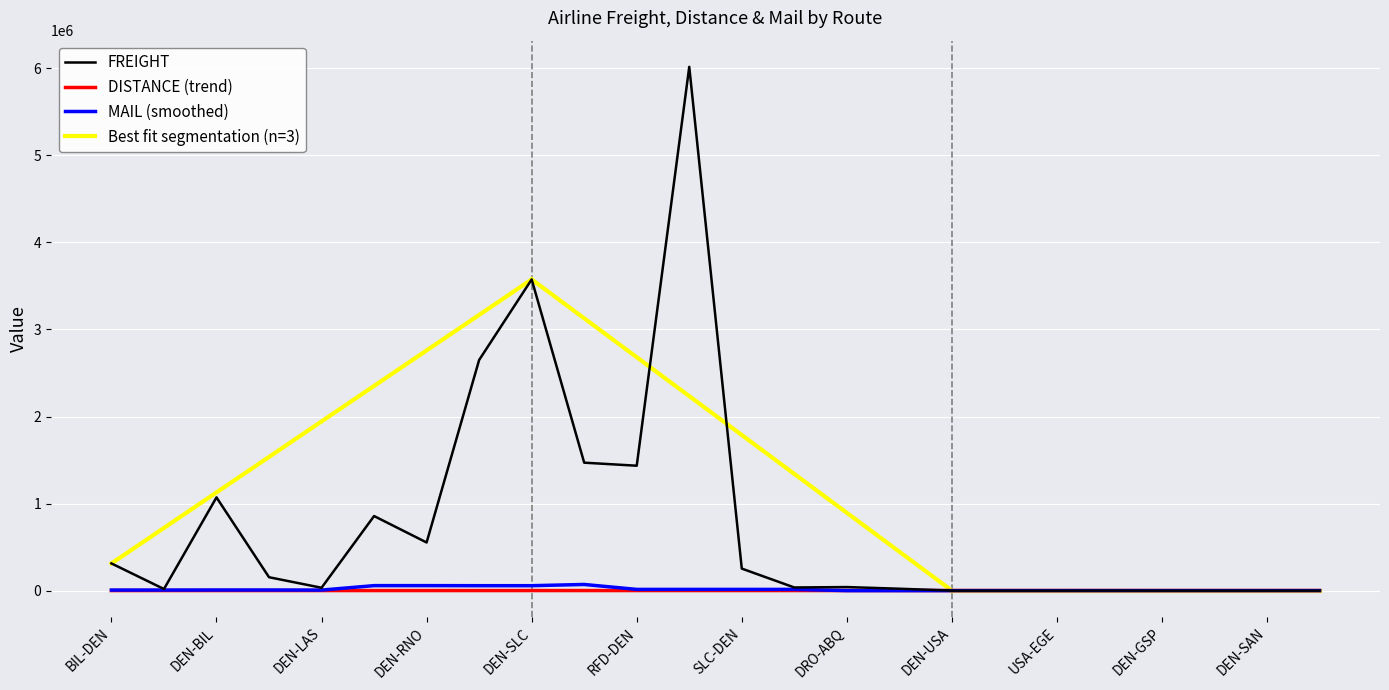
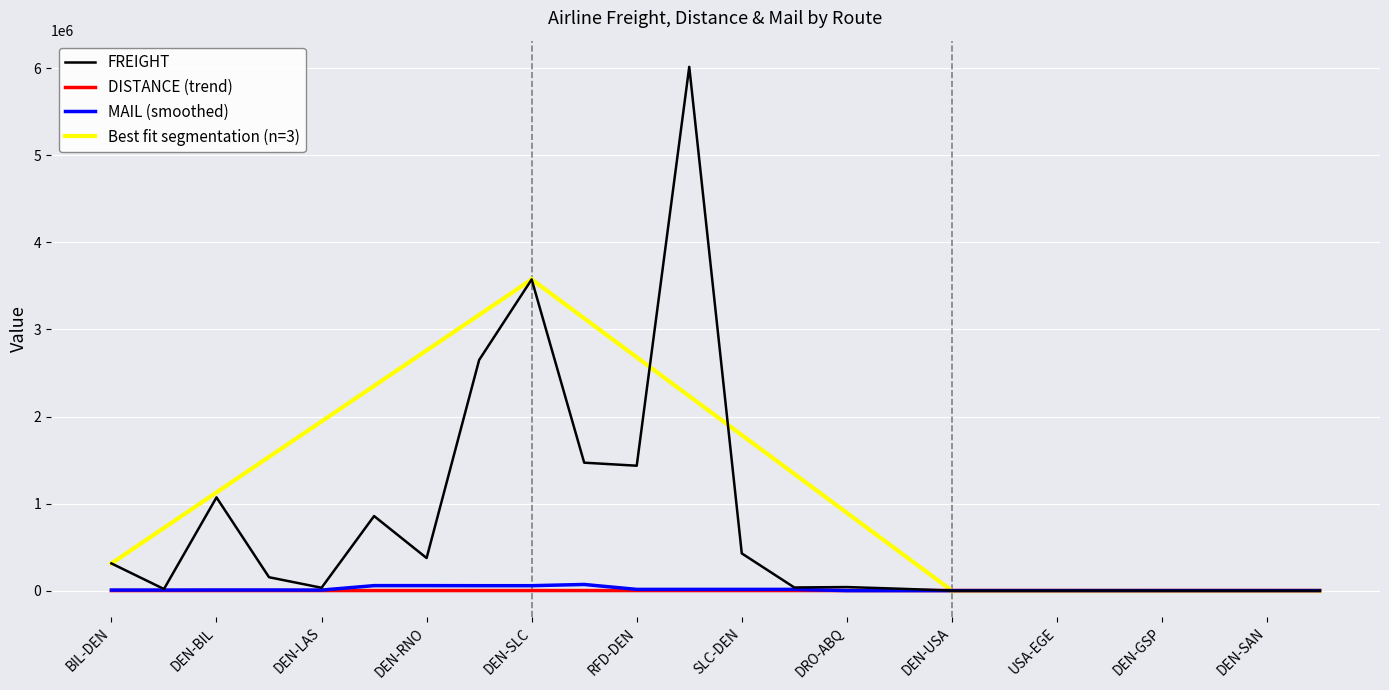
FREIGHT, DEN-RNO: 600000 -> 400000
FREIGHT, SLC-DEN: 300000 -> 400000
